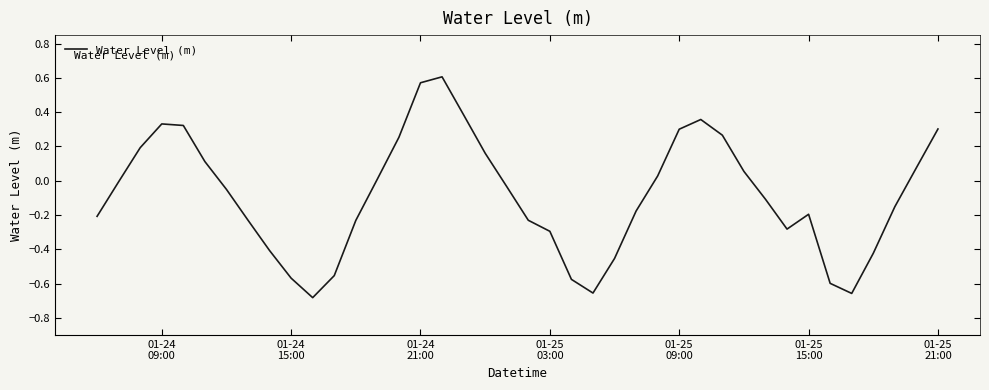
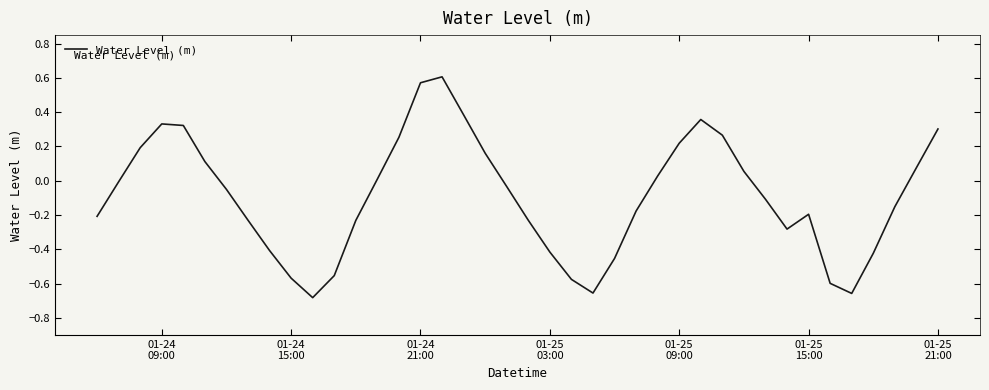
01-25 03:00: -0.30 -> -0.42
01-25 09:00: 0.30 -> 0.22
